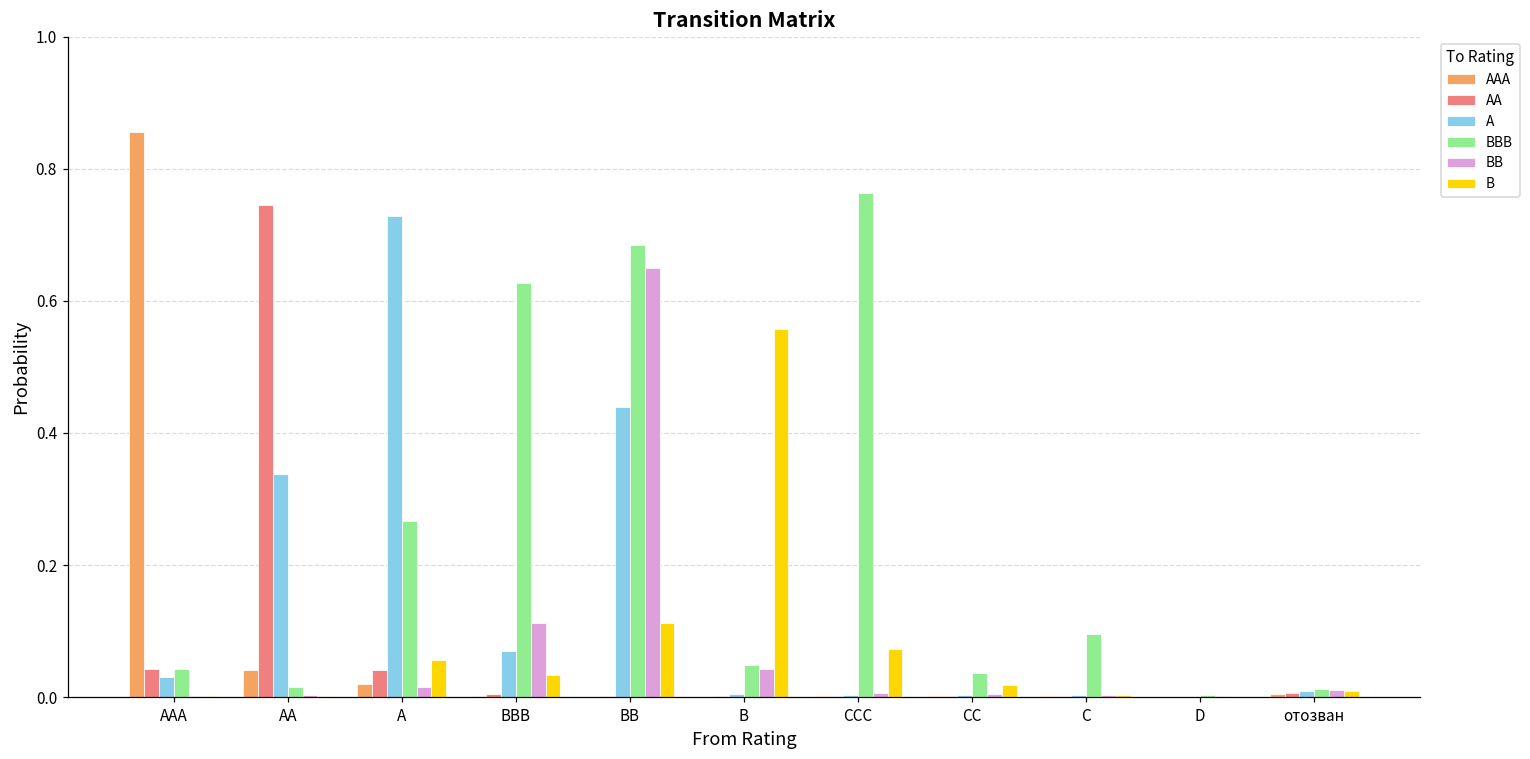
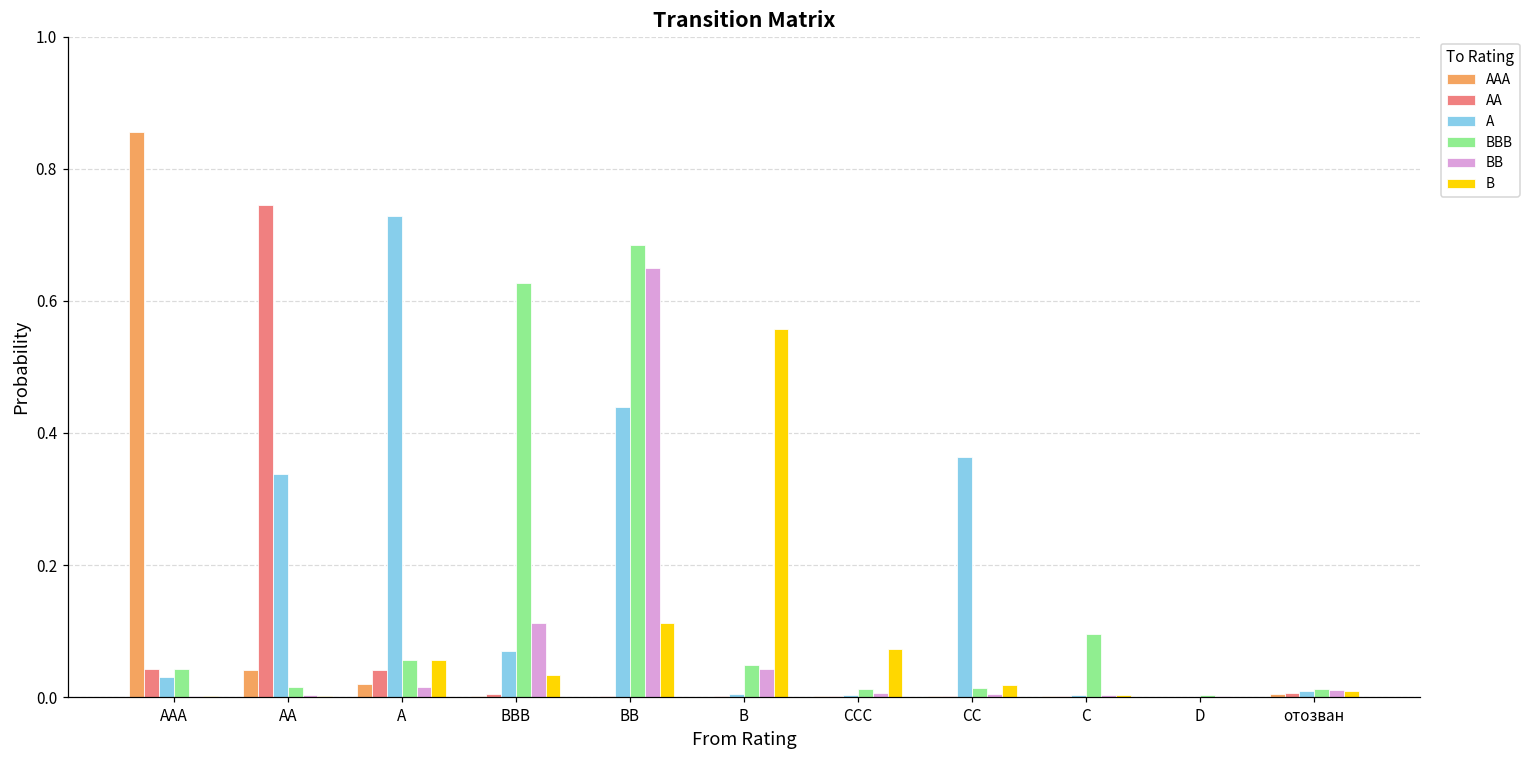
BBB, A: 0.27 -> 0.06
BBB, CCC: 0.76 -> 0.01
A, CC: 0.00 -> 0.36
BBB, CC: 0.04 -> 0.01
